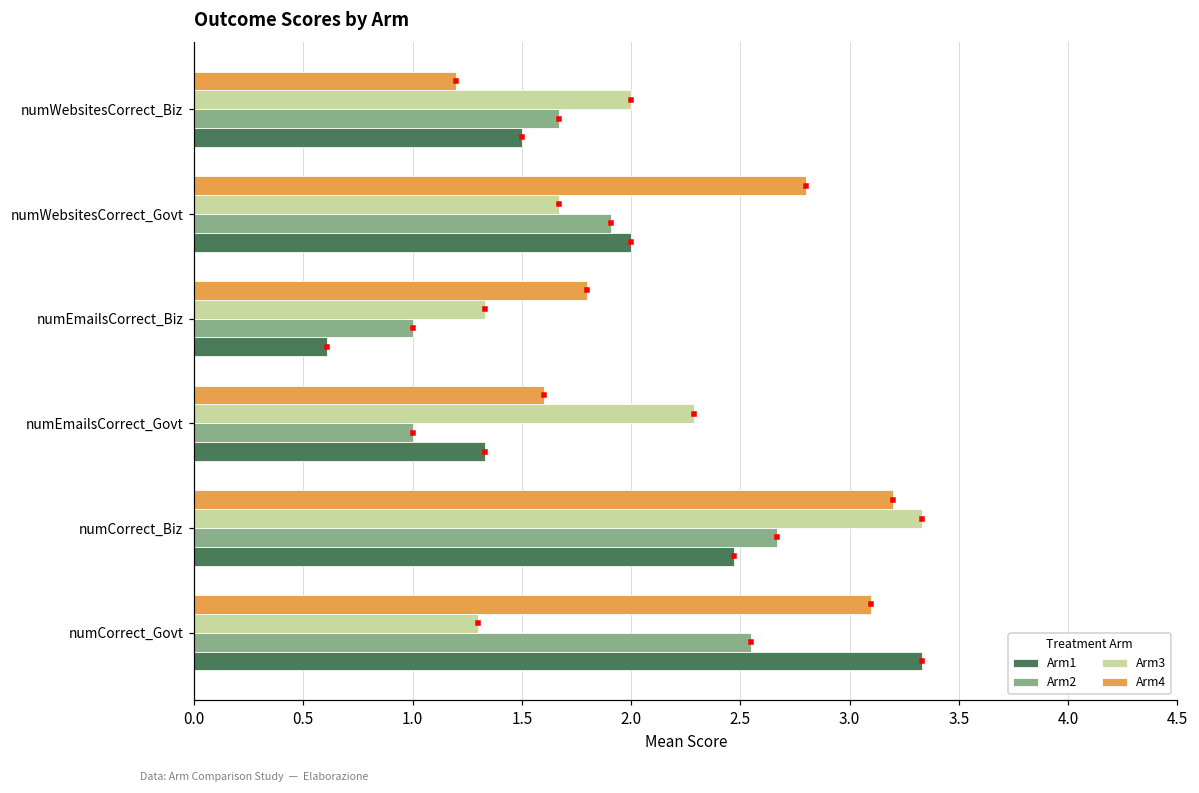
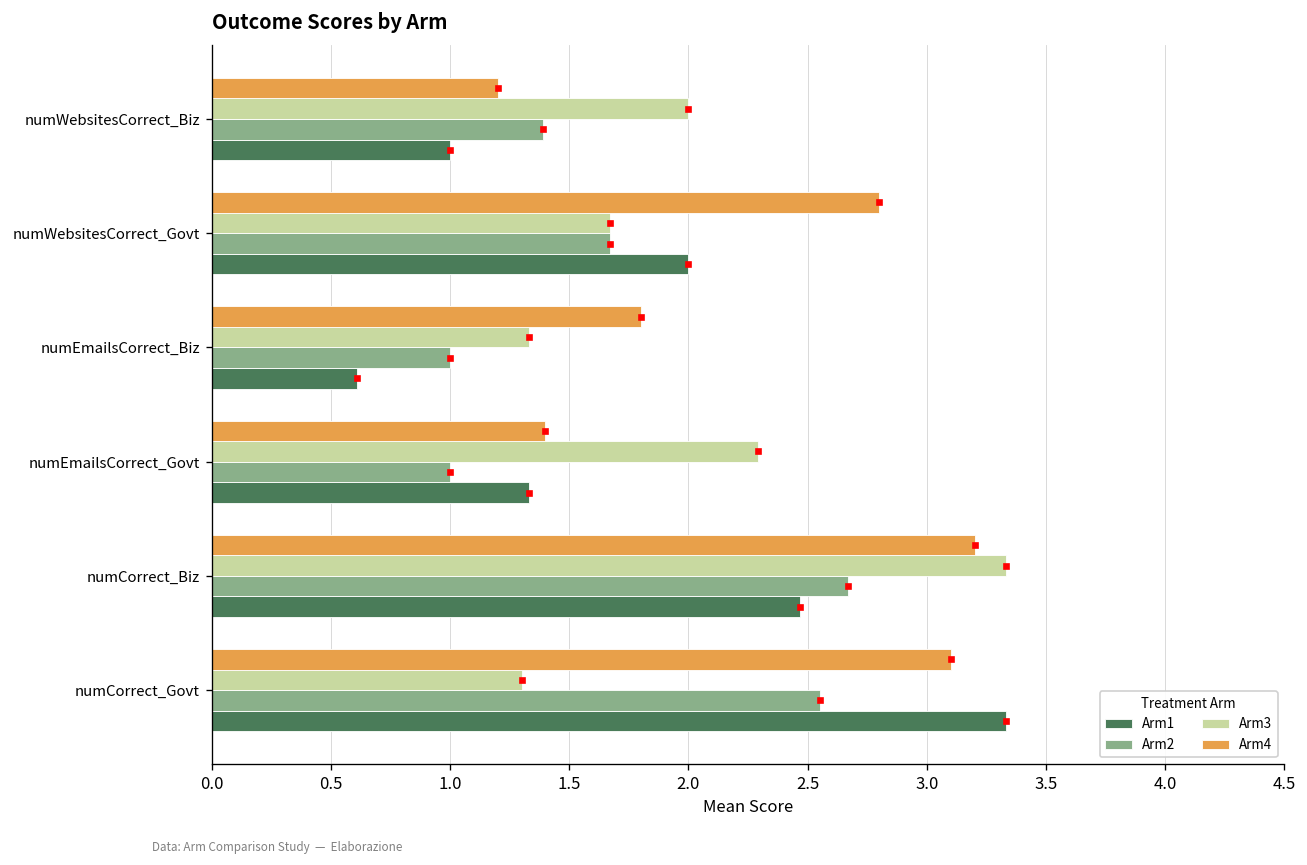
Arm2, numWebsitesCorrect_Biz: 1.67 -> 1.39
Arm1, numWebsitesCorrect_Biz: 1.5 -> 1.0
Arm2, numWebsitesCorrect_Govt: 1.91 -> 1.67
Arm4, numEmailsCorrect_Govt: 1.6 -> 1.4
